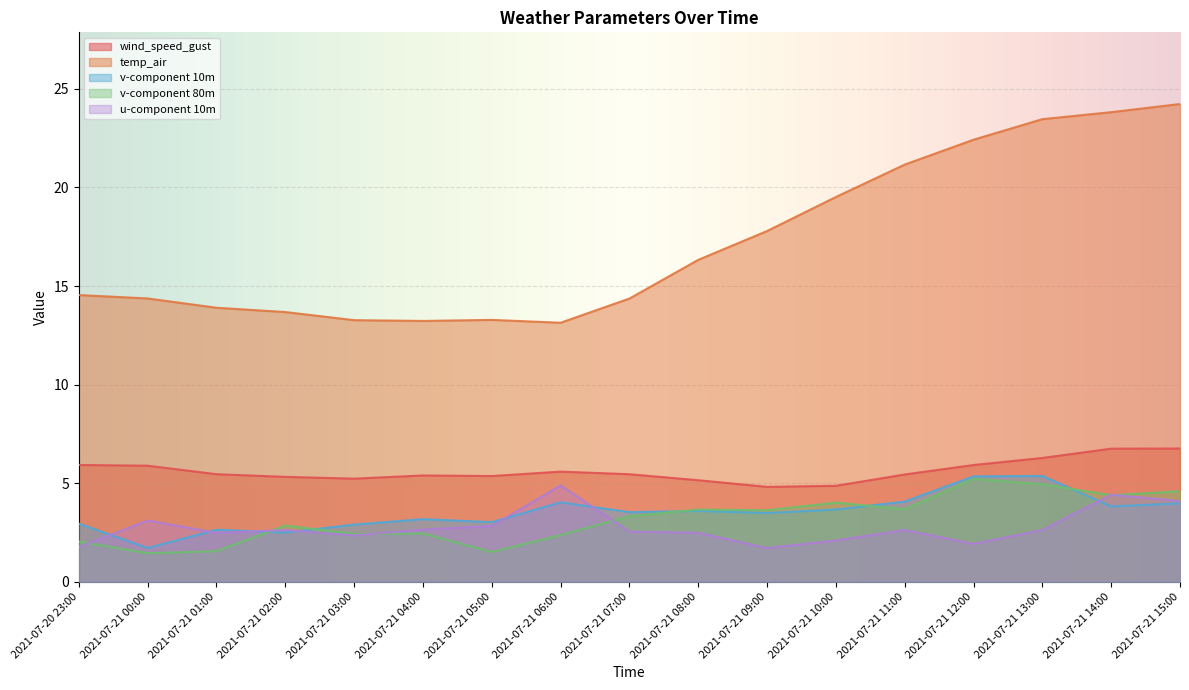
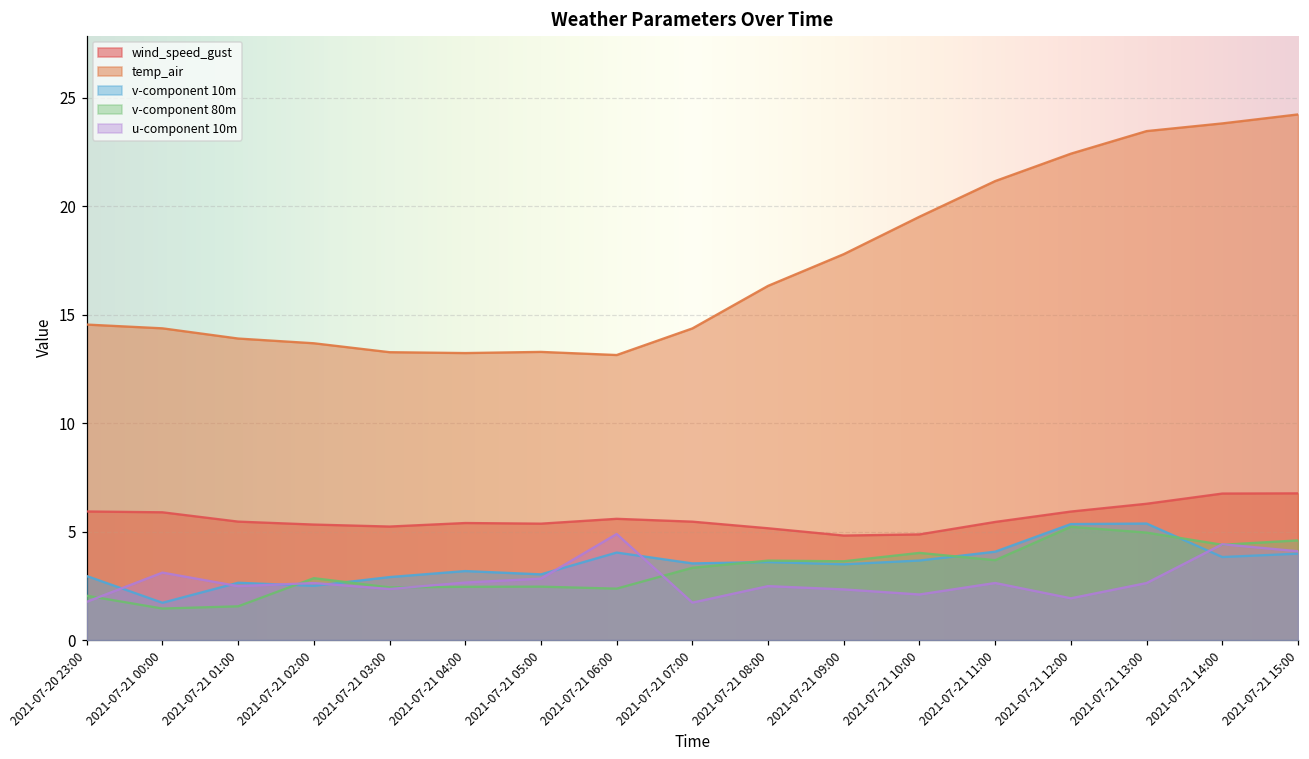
v-component 80m, 2021-07-21 05:00: 1.5 -> 2.5
u-component 10m, 2021-07-21 07:00: 2.5 -> 1.7
u-component 10m, 2021-07-21 09:00: 1.7 -> 2.3
